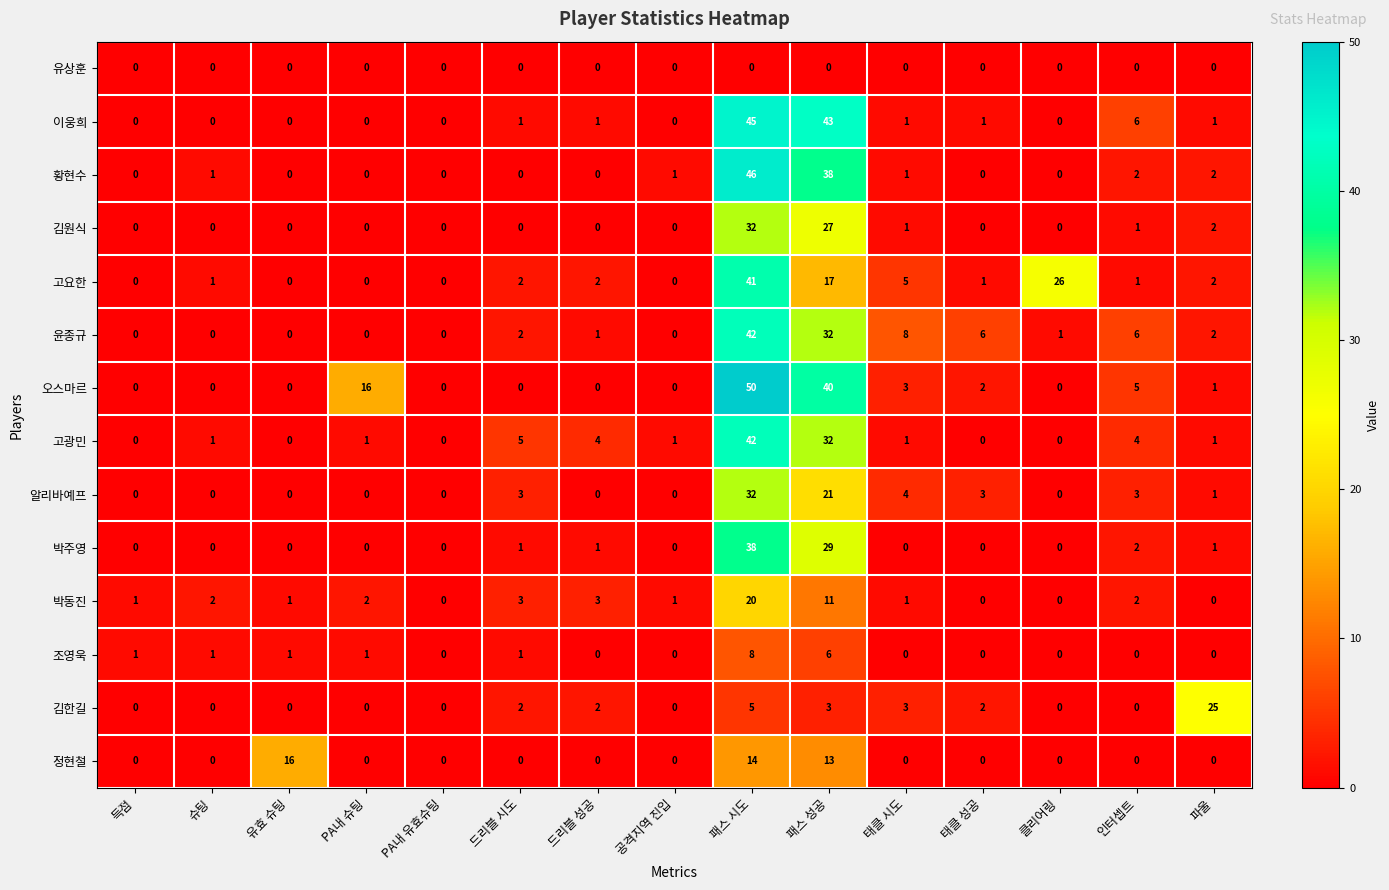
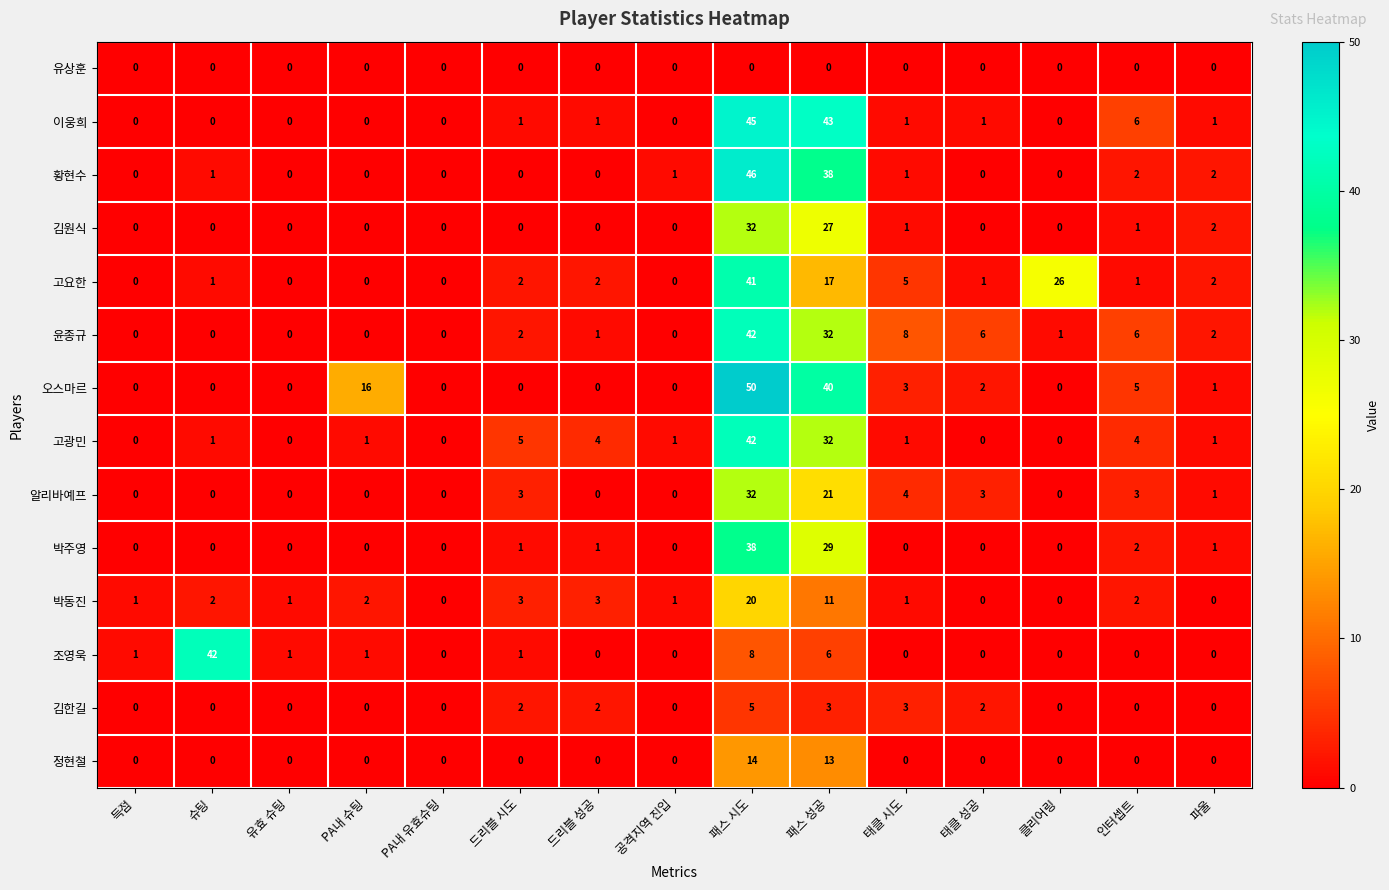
조영욱, 슈팅: 1 -> 42
김한길, 파울: 25 -> 0
정현철, 유효 슈팅: 16 -> 0
